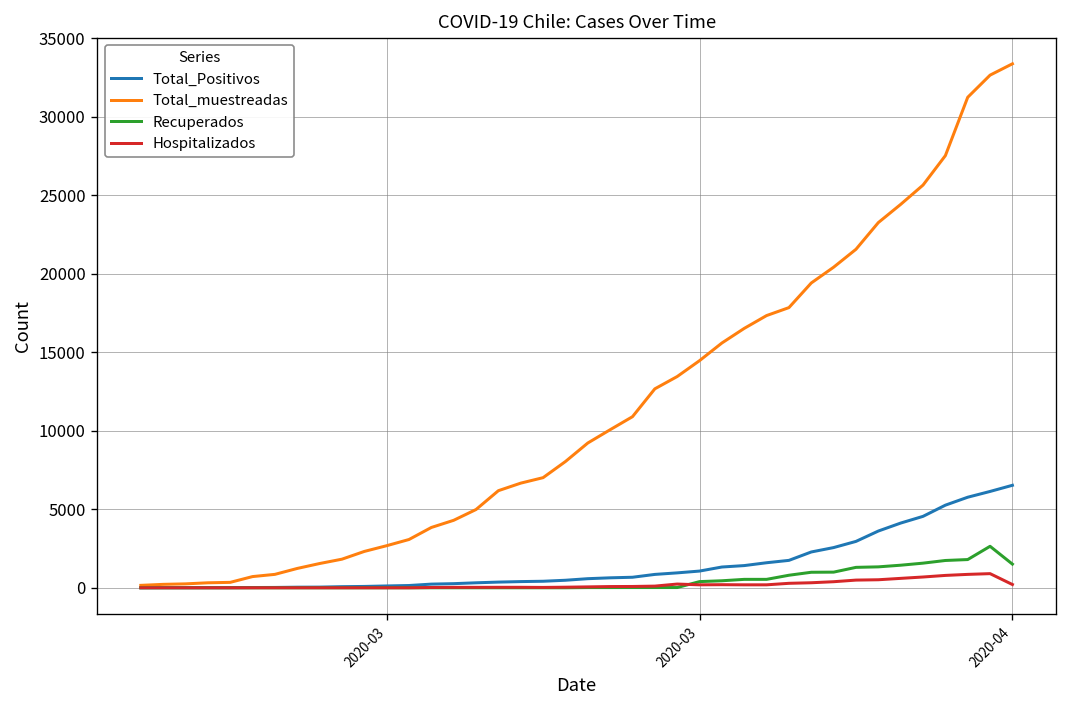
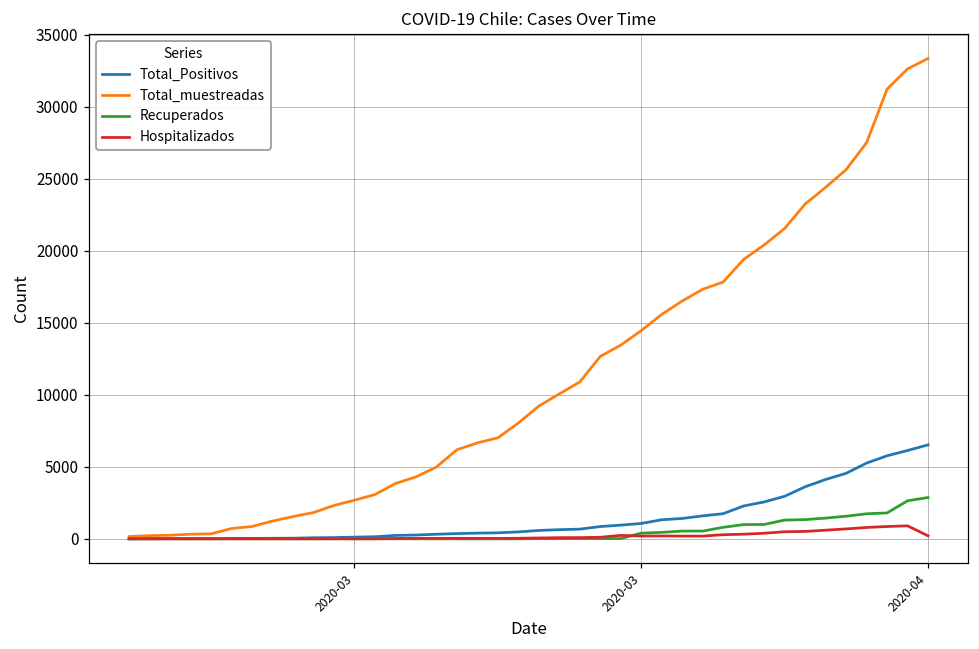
Recuperados, 2020-04: 1500 -> 2900
